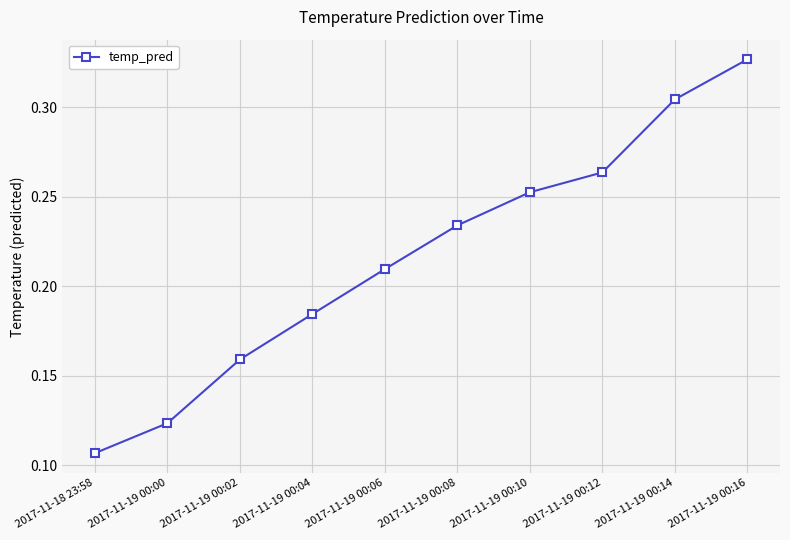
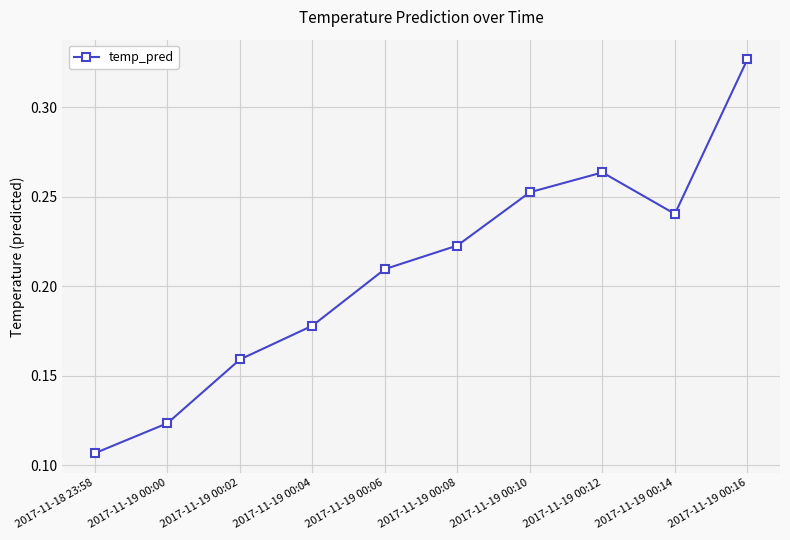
2017-11-19 00:04: 0.184 -> 0.178
2017-11-19 00:08: 0.234 -> 0.223
2017-11-19 00:14: 0.304 -> 0.240
